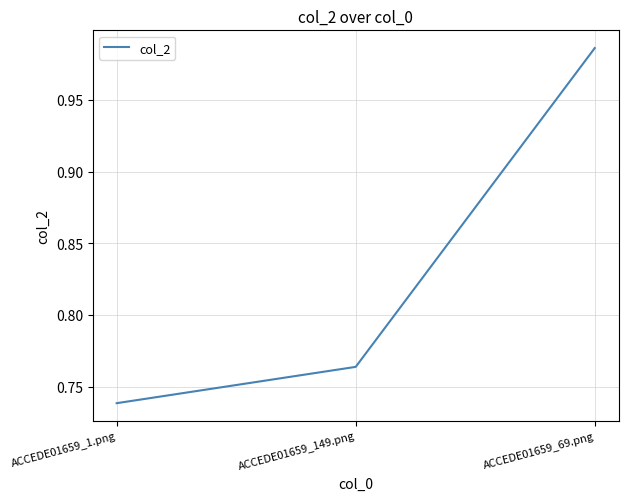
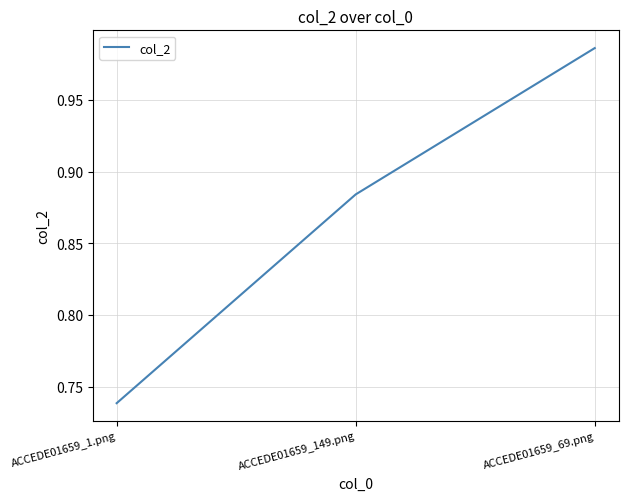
ACCEDE01659_149.png: 0.764 -> 0.884
